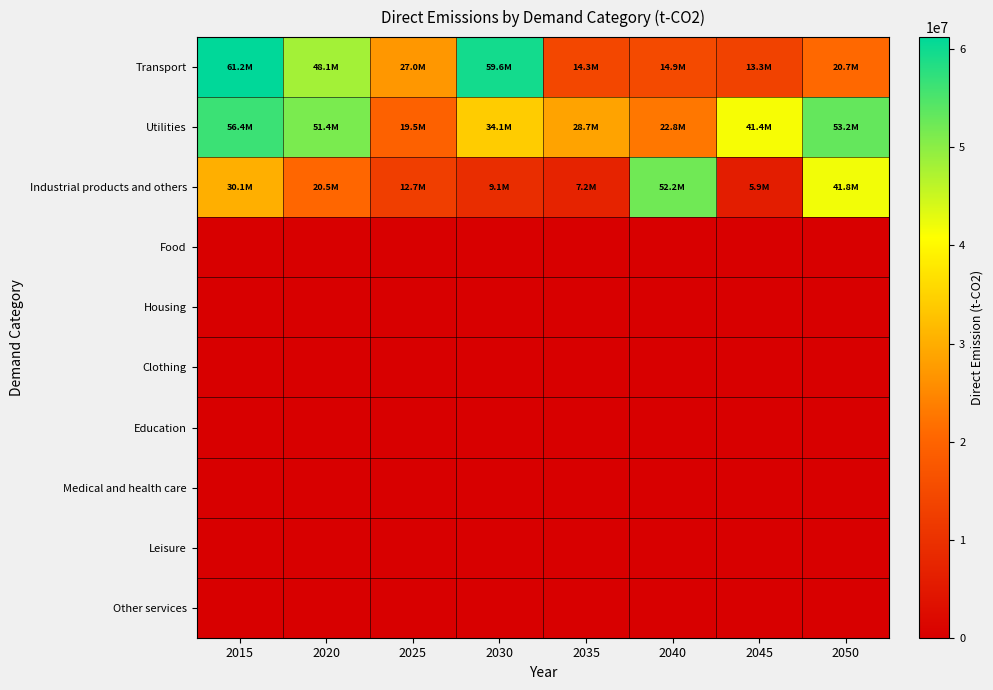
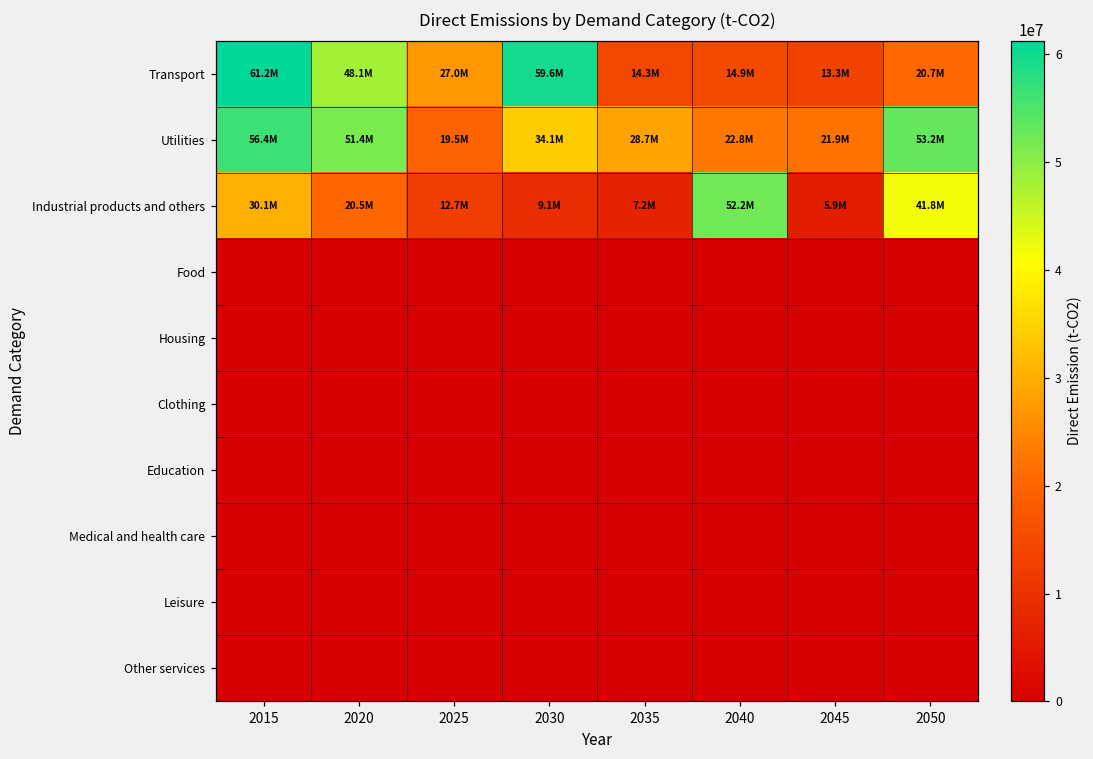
Utilities, 2045: 41.4M -> 21.9M
